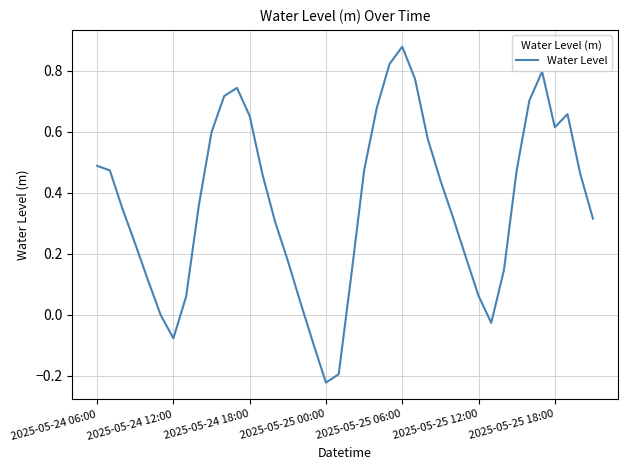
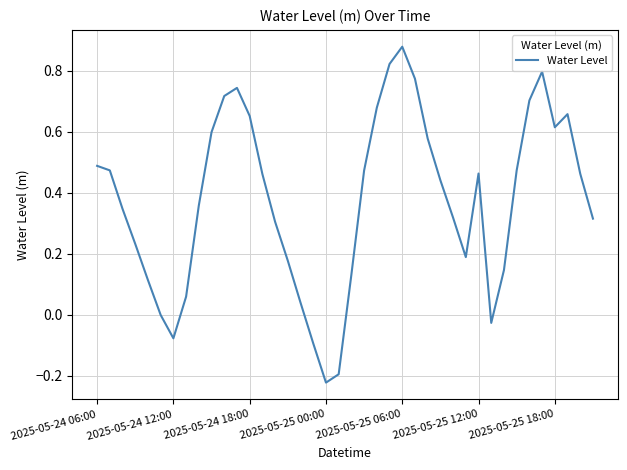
2025-05-25 12:00: 0.06 -> 0.46
